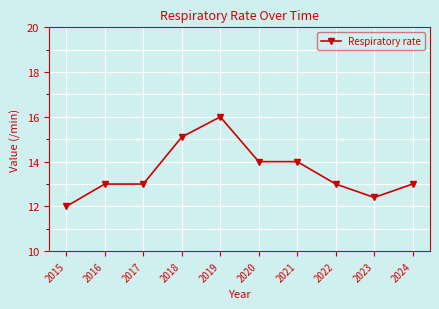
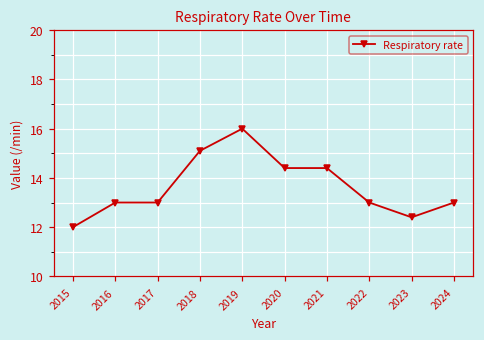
2020: 14.0 -> 14.4
2021: 14.0 -> 14.4
